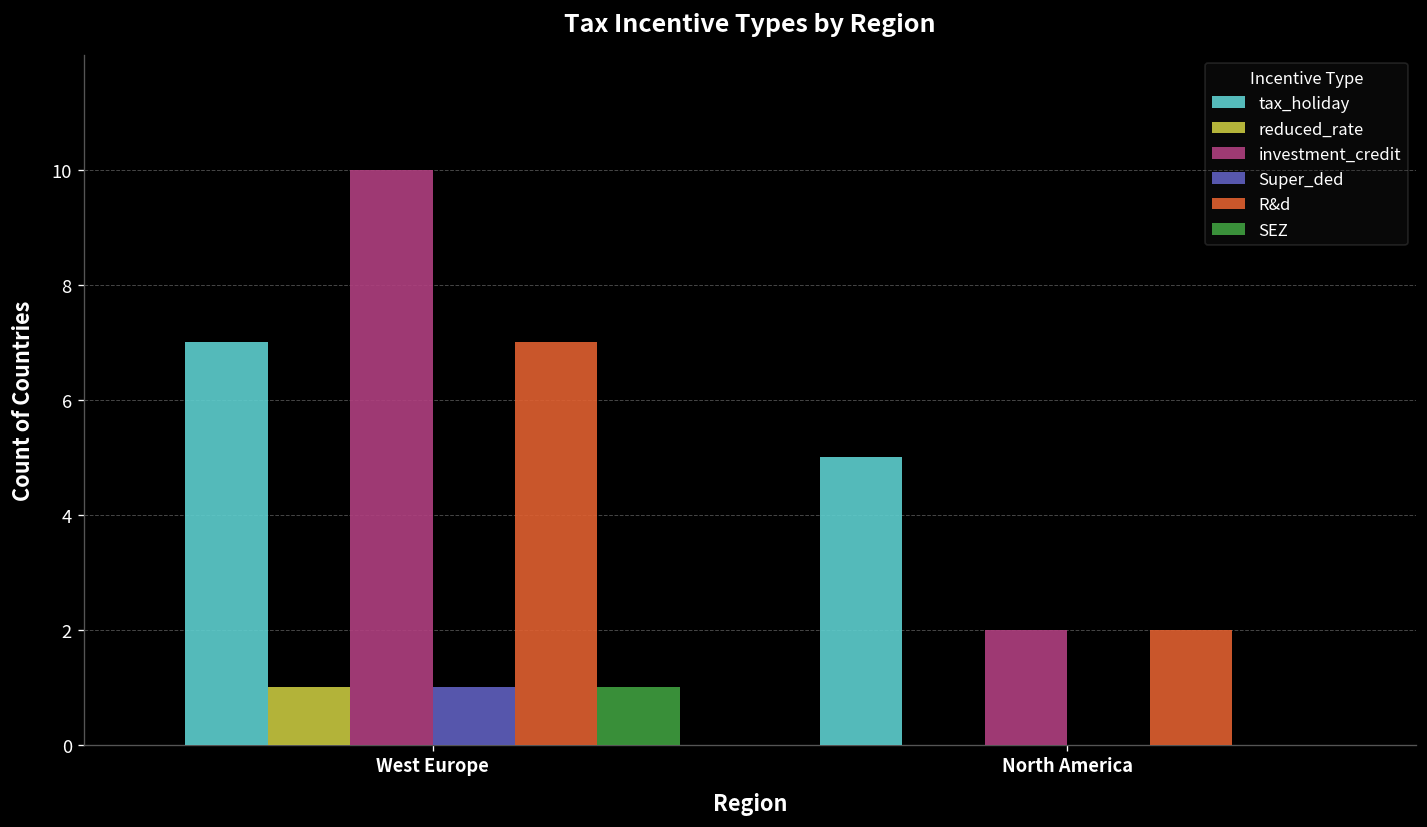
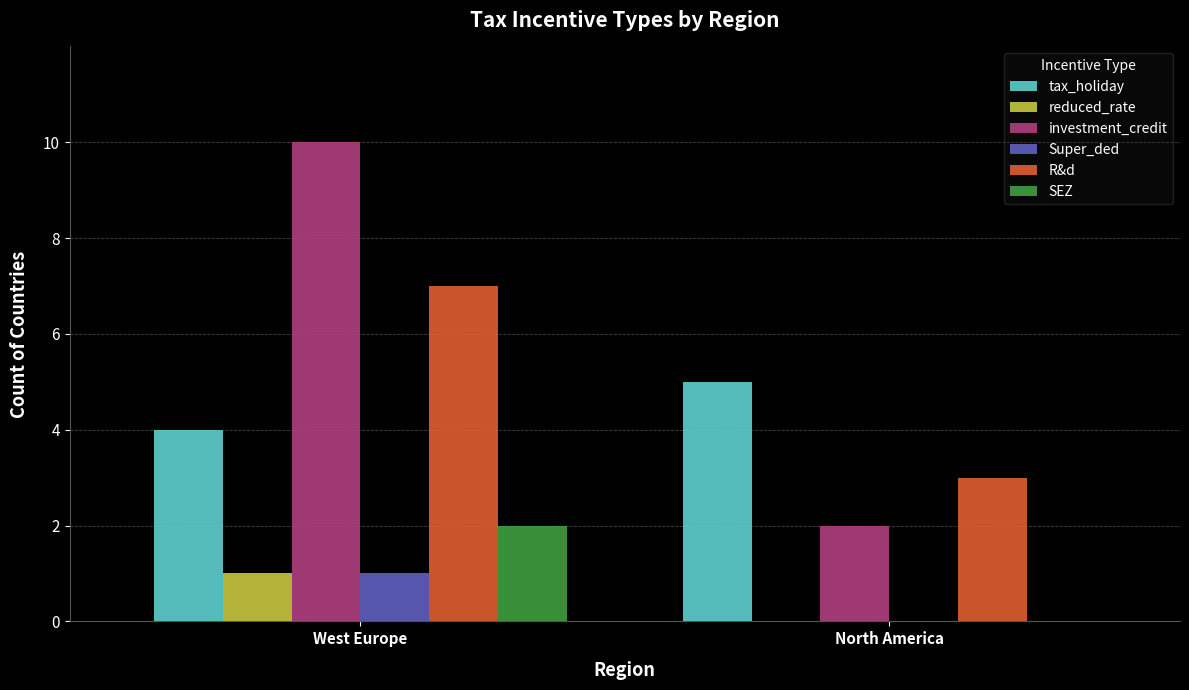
tax_holiday, West Europe: 7 -> 4
SEZ, West Europe: 1 -> 2
R&d, North America: 2 -> 3
